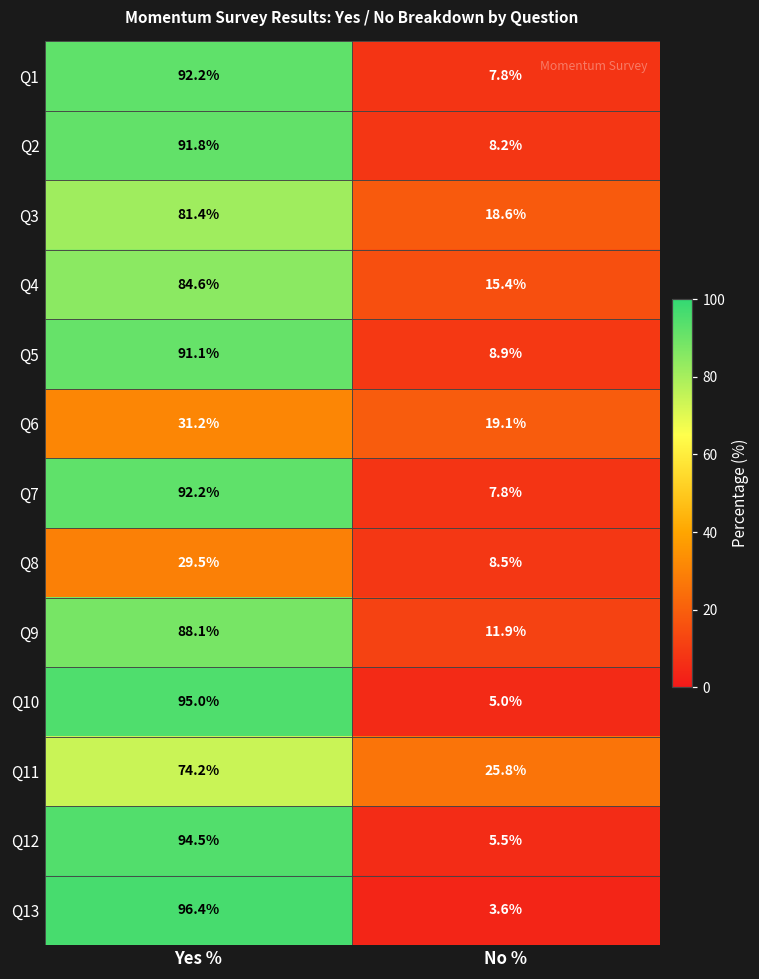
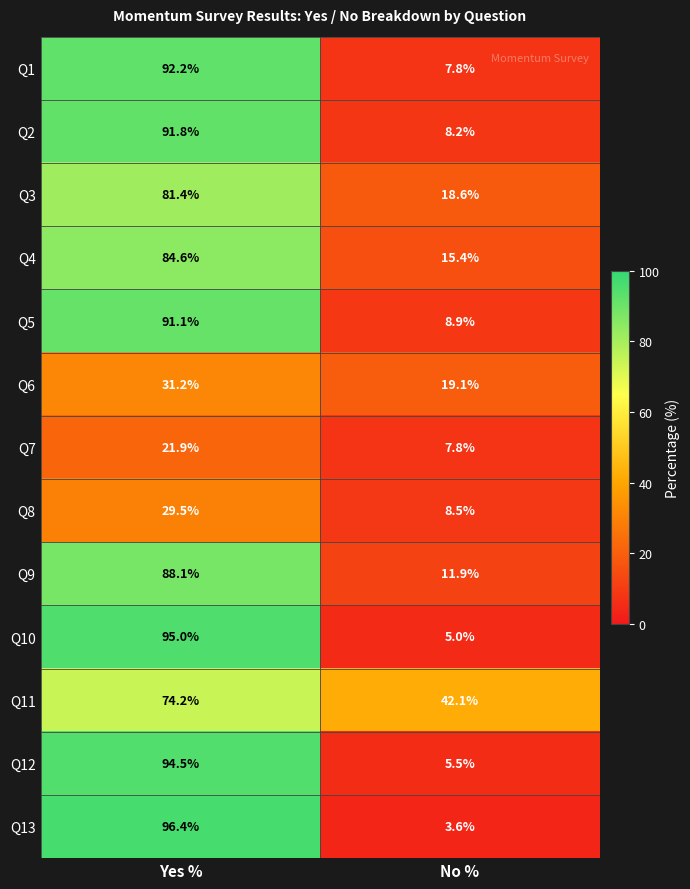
Q7, Yes %: 92.2% -> 21.9%
Q11, No %: 25.8% -> 42.1%
